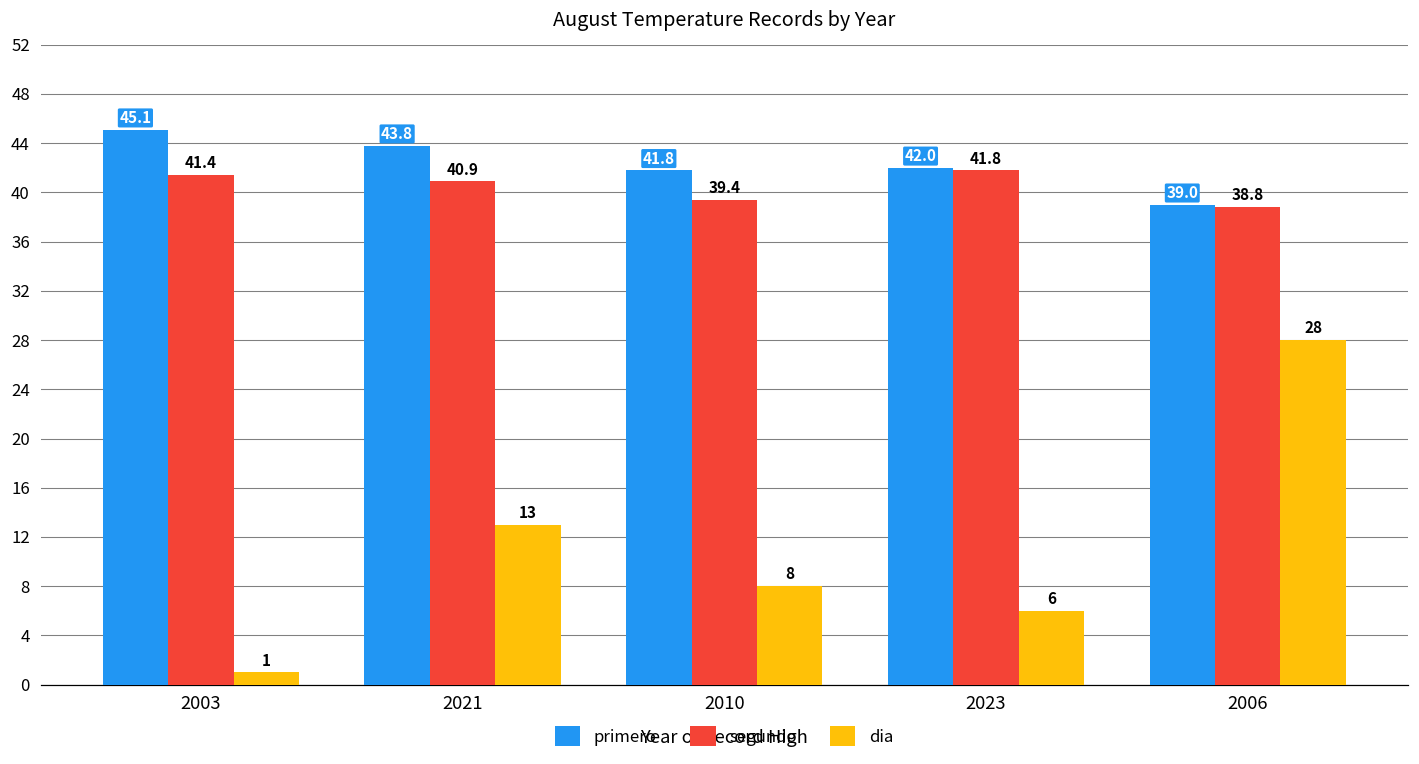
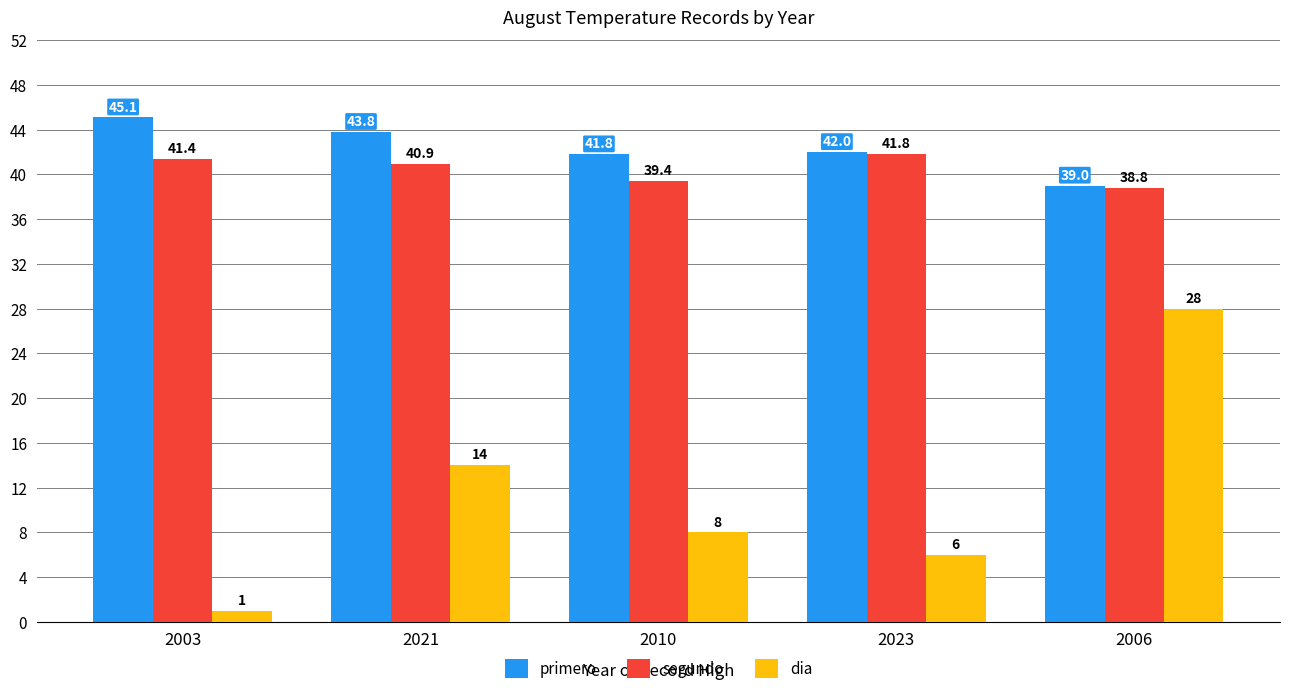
dia, 2021: 13 -> 14
